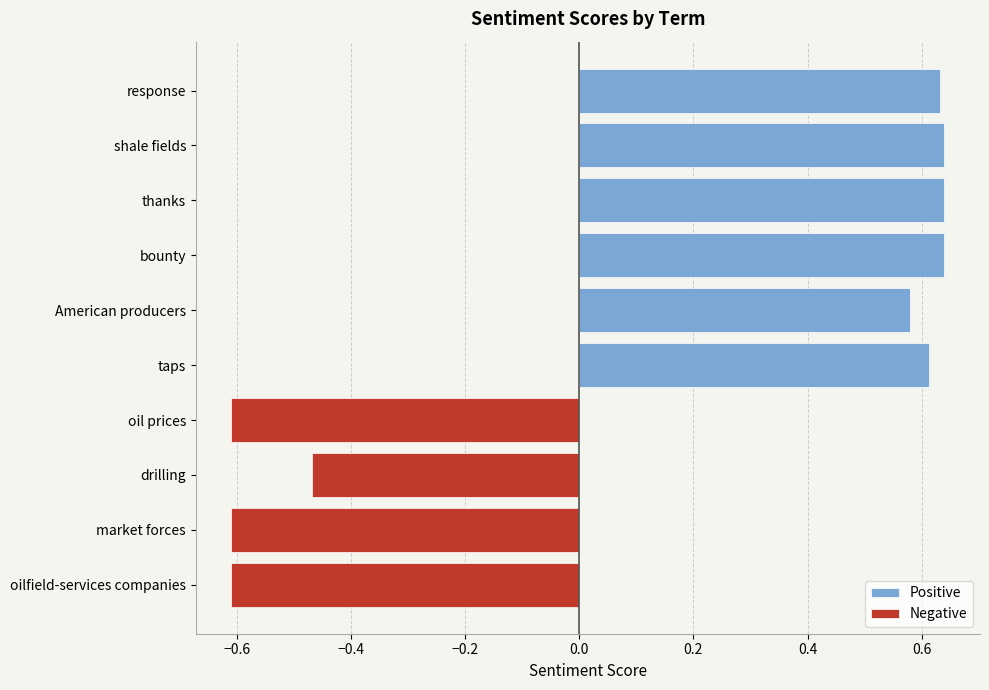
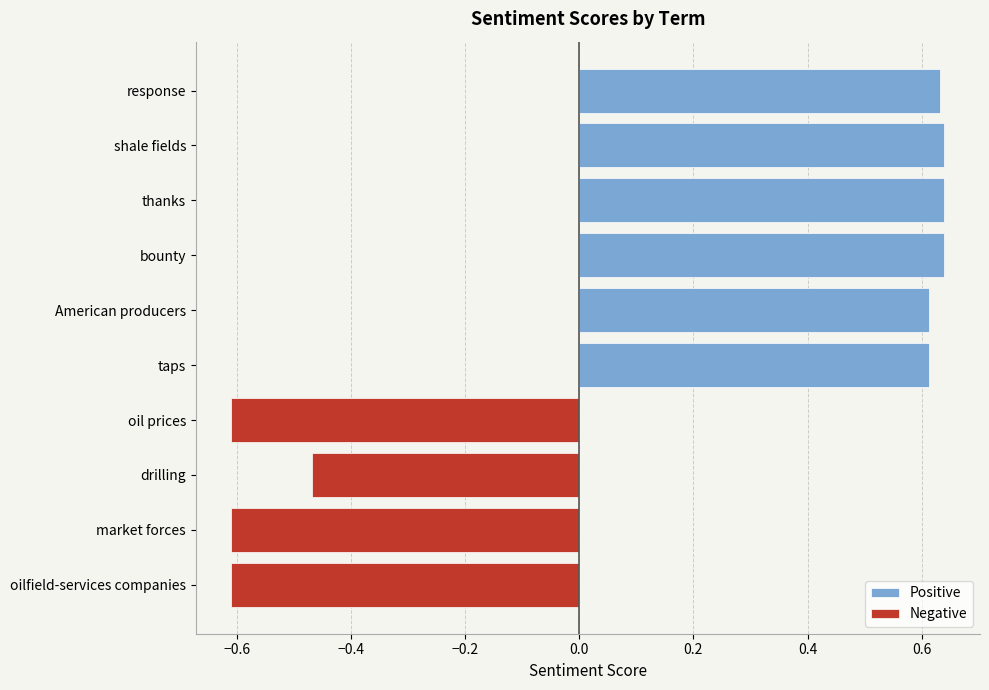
Positive, American producers: 0.58 -> 0.61
